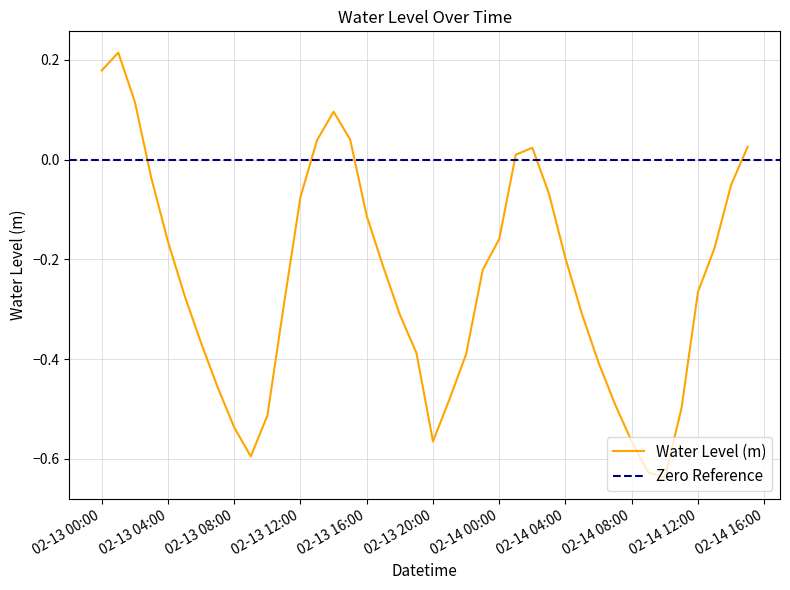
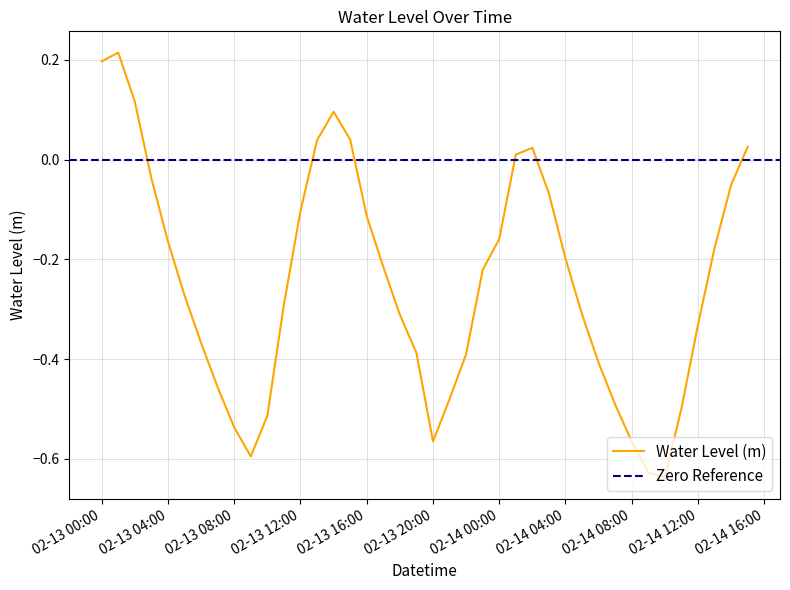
02-13 00:00: 0.18 -> 0.20
02-13 12:00: -0.07 -> -0.10
02-14 12:00: -0.27 -> -0.33
